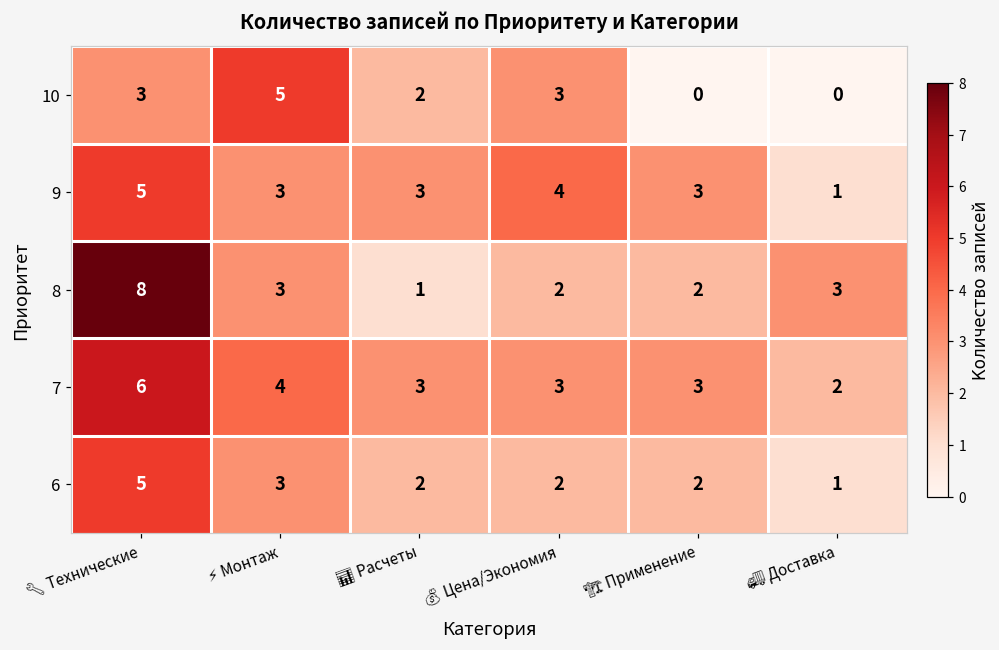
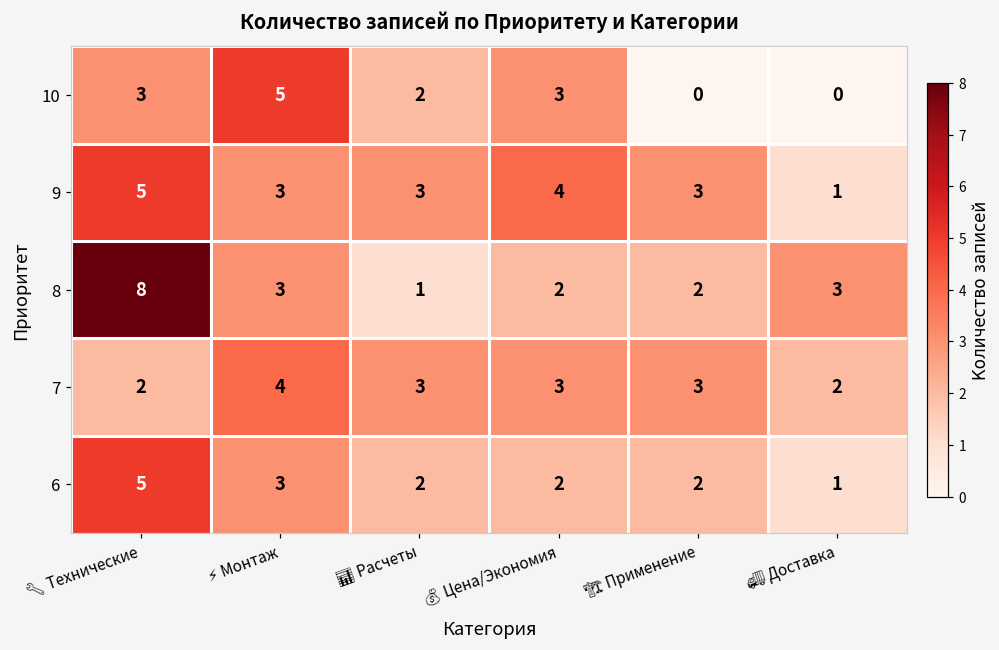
7, 🔧 Технические: 6 -> 2
